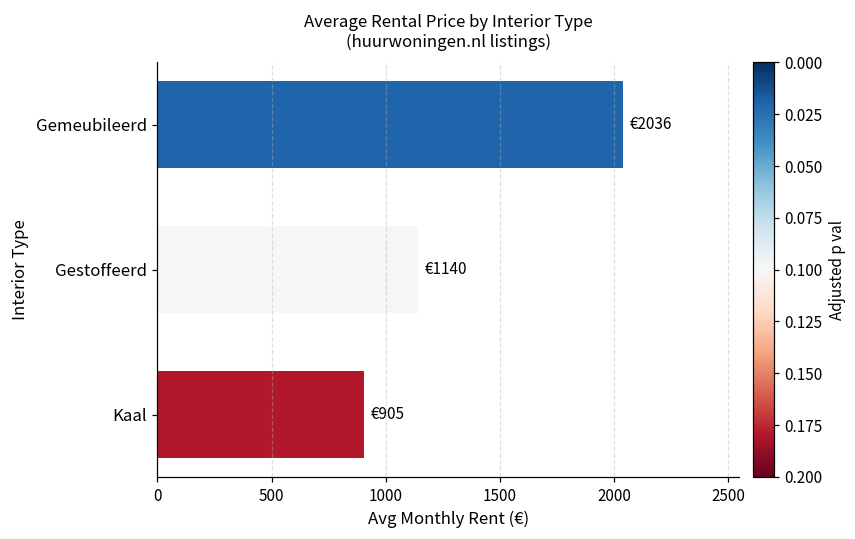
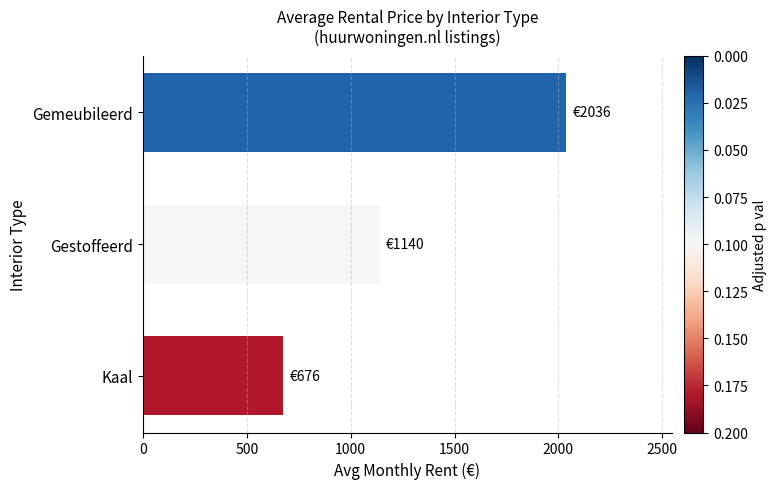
Kaal: €905 -> €676
